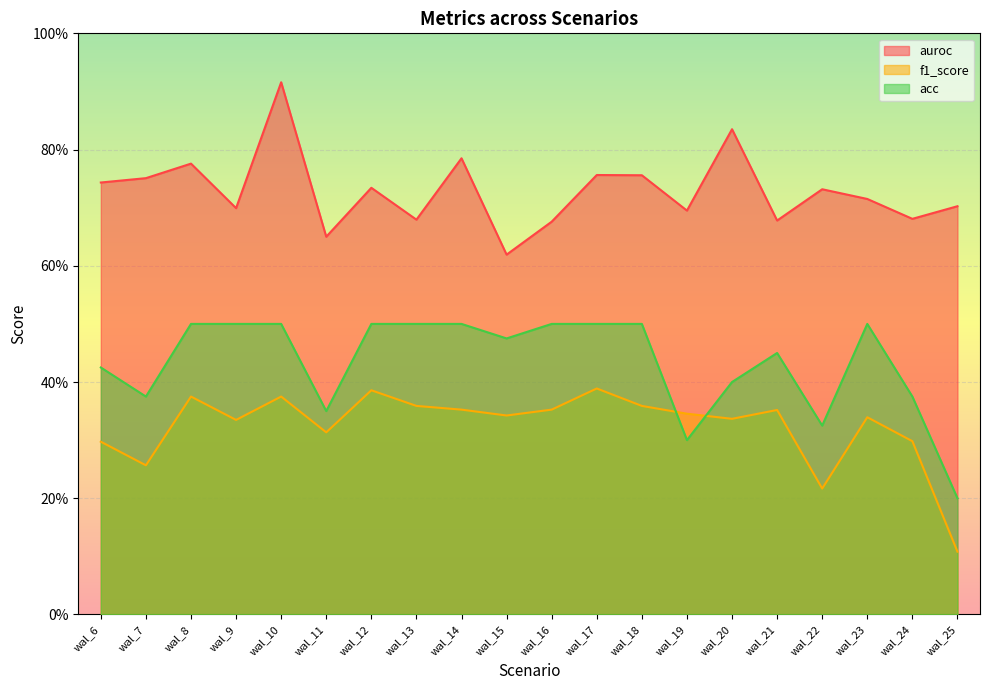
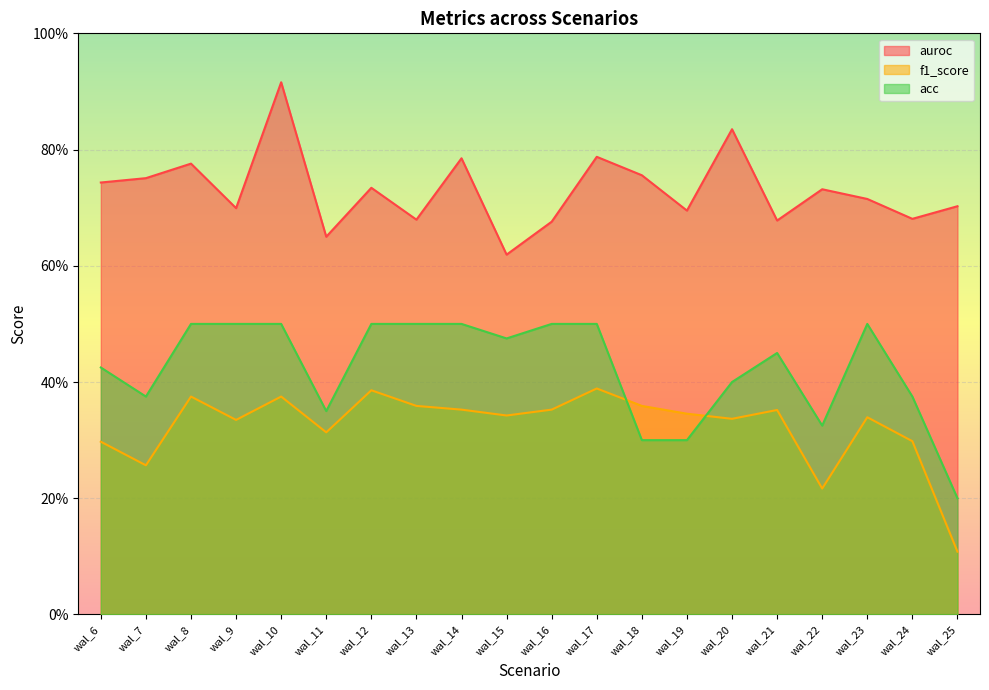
auroc, wal_17: 76% -> 79%
acc, wal_18: 50% -> 30%
